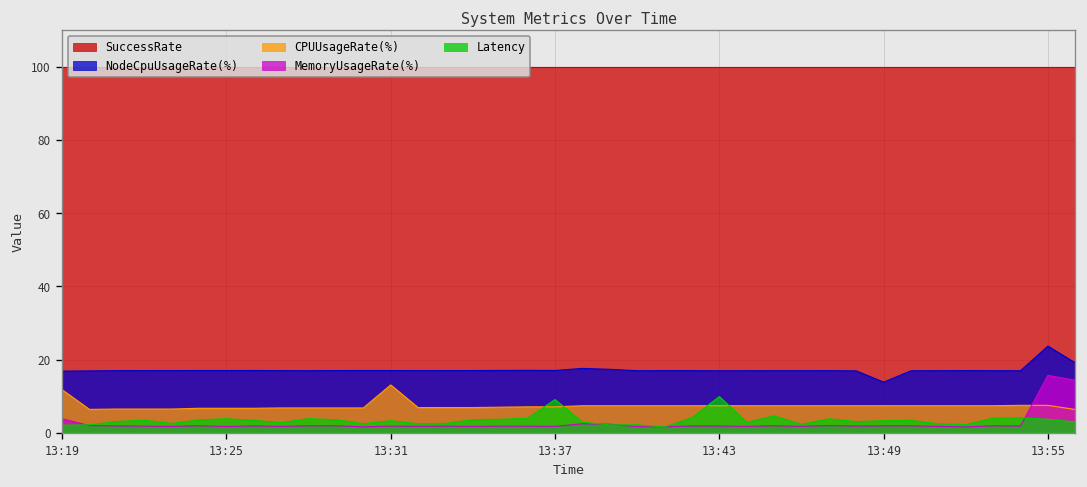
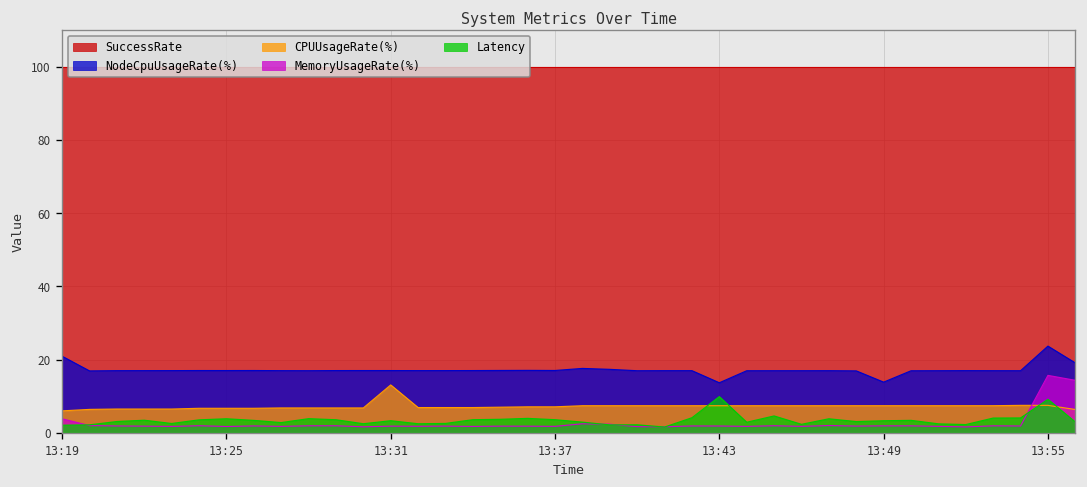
NodeCpuUsageRate(%), 13:19: 17 -> 21
CPUUsageRate(%), 13:19: 12 -> 6
Latency, 13:37: 9 -> 4
NodeCpuUsageRate(%), 13:43: 17 -> 14
Latency, 13:55: 4 -> 9
